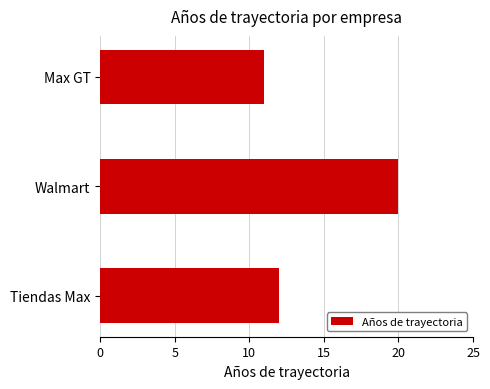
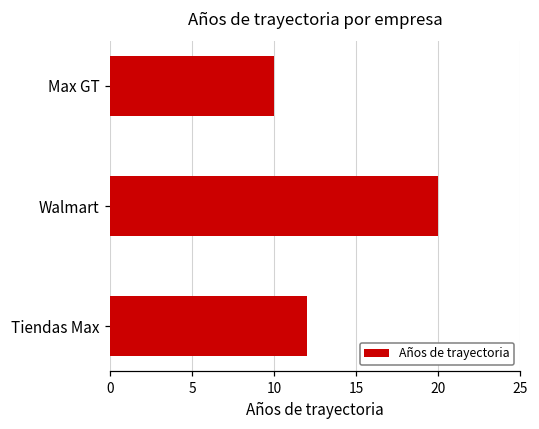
Max GT: 11 -> 10
